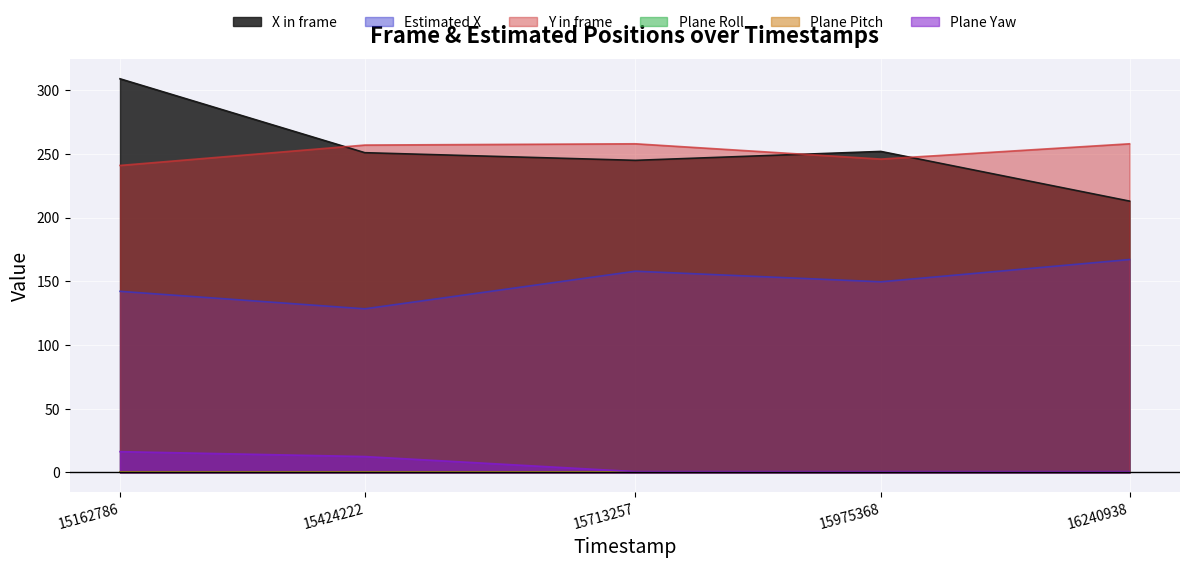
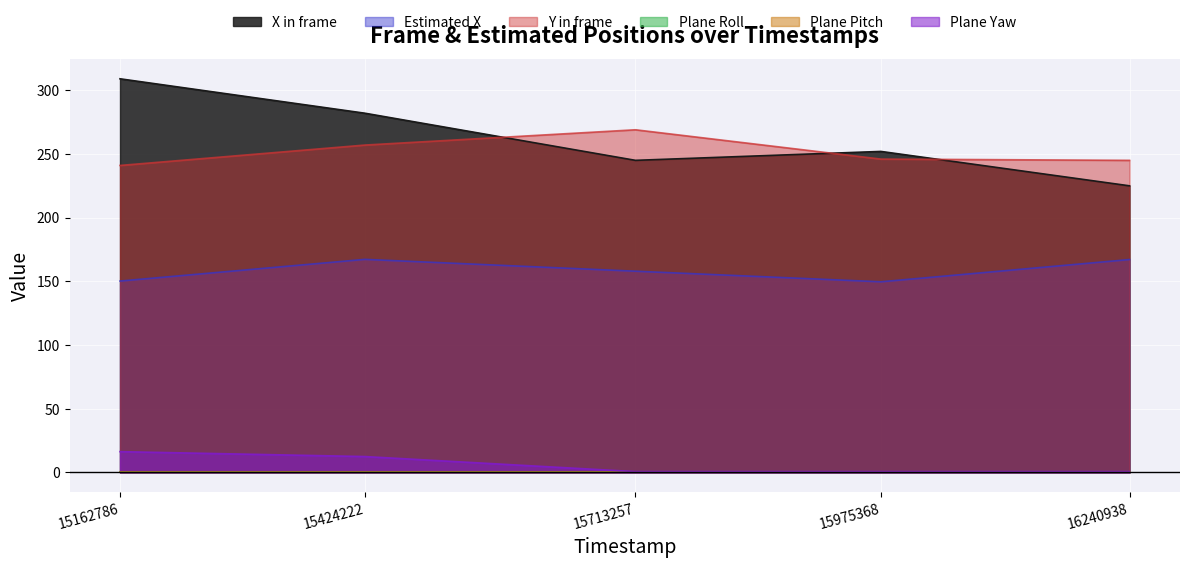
Estimated X, 15162786: 142 -> 150
X in frame, 15424222: 251 -> 282
Estimated X, 15424222: 128 -> 167
Y in frame, 15713257: 258 -> 269
X in frame, 16240938: 213 -> 225
Y in frame, 16240938: 258 -> 245
